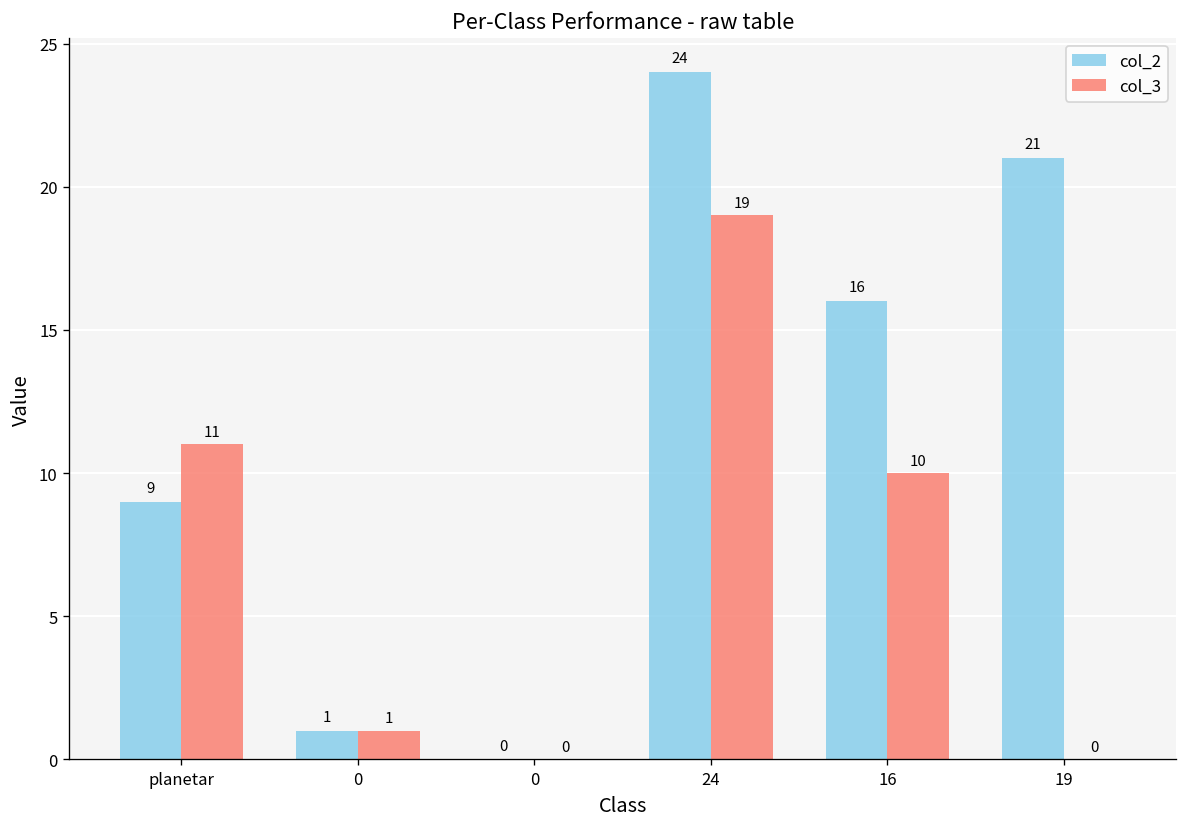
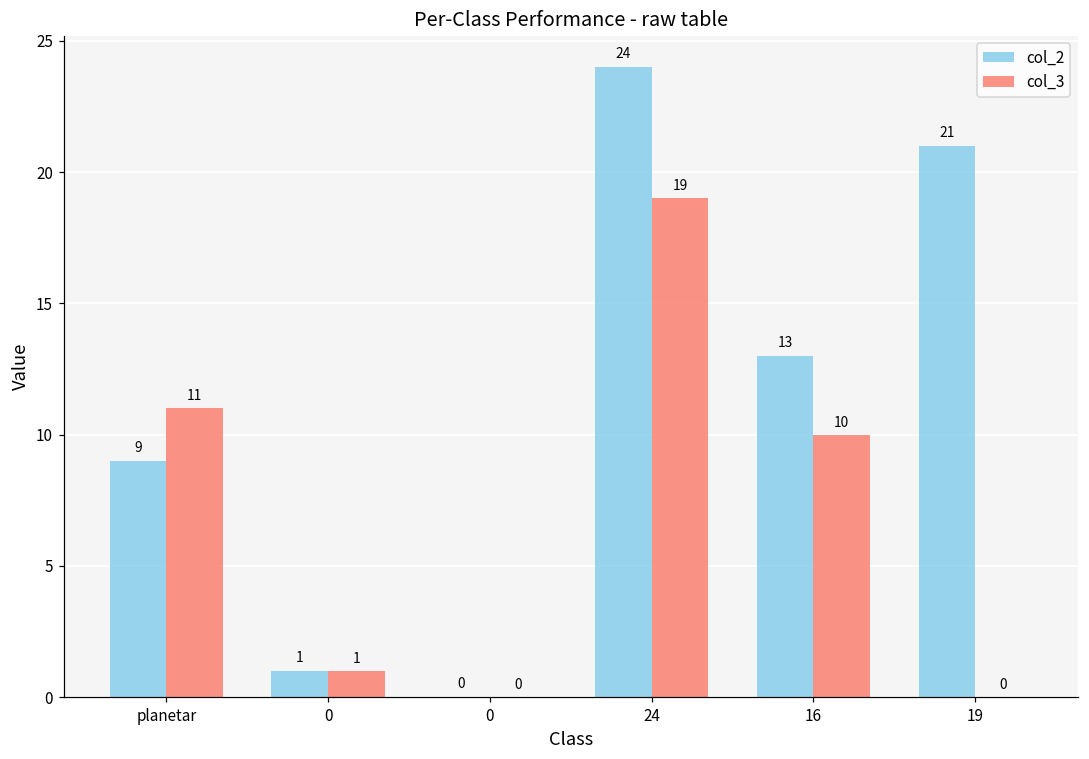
col_2, 16: 16 -> 13
